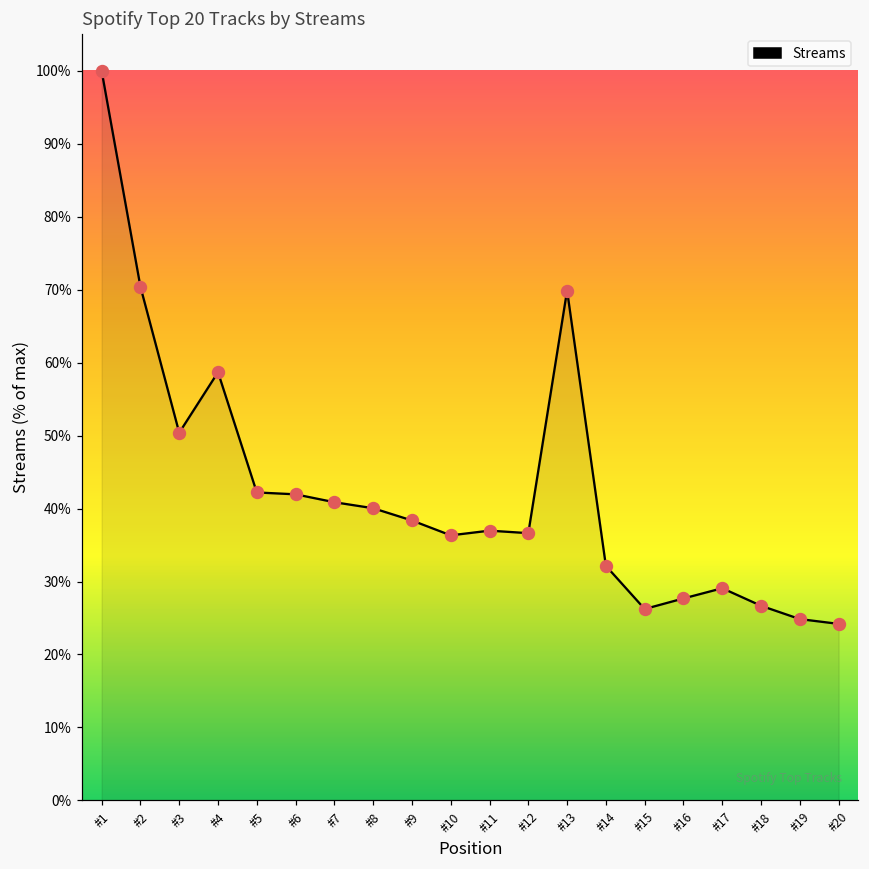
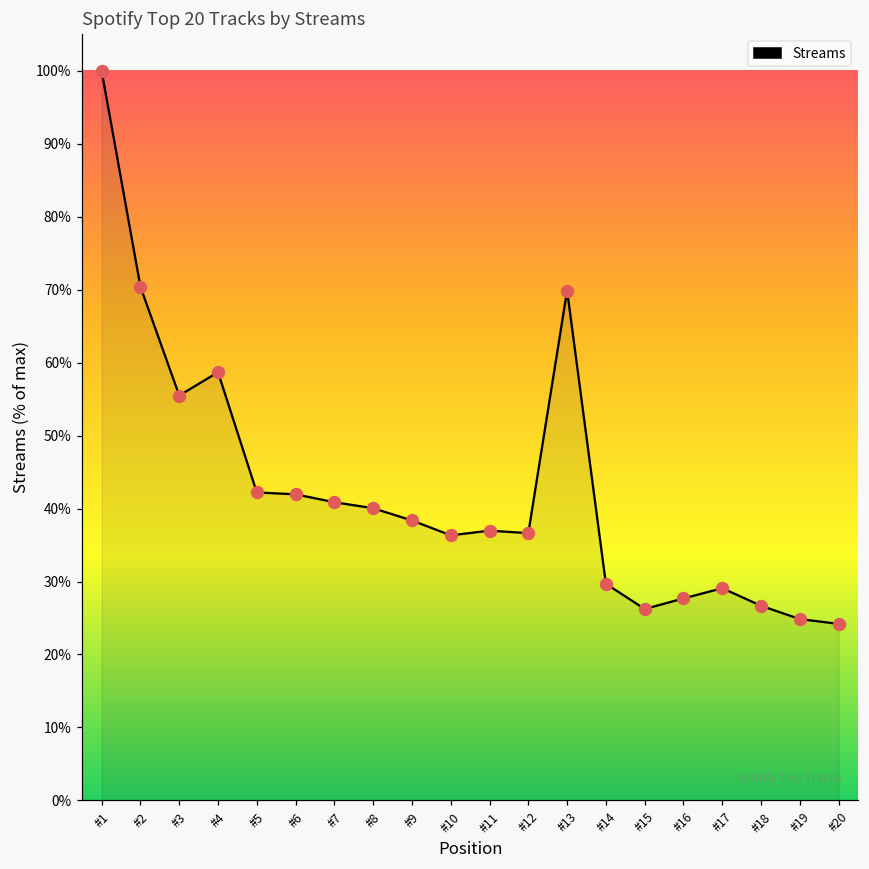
#3: 50% -> 55%
#14: 32% -> 30%
